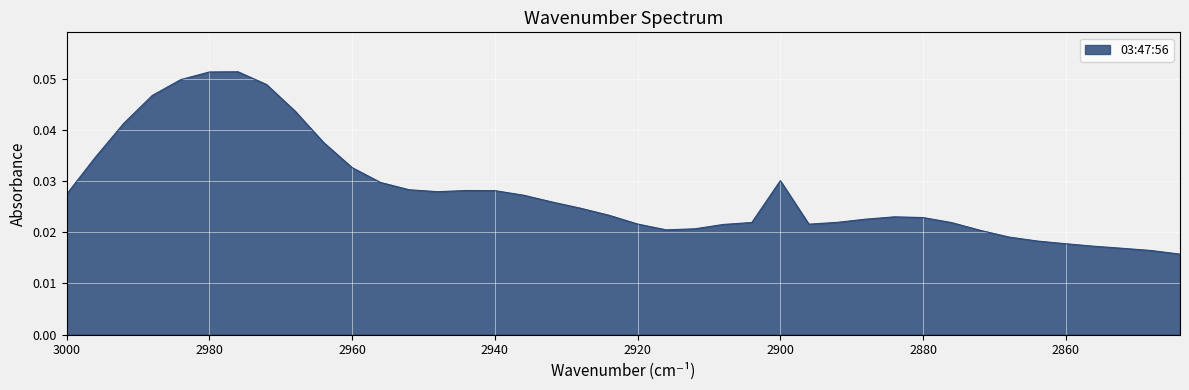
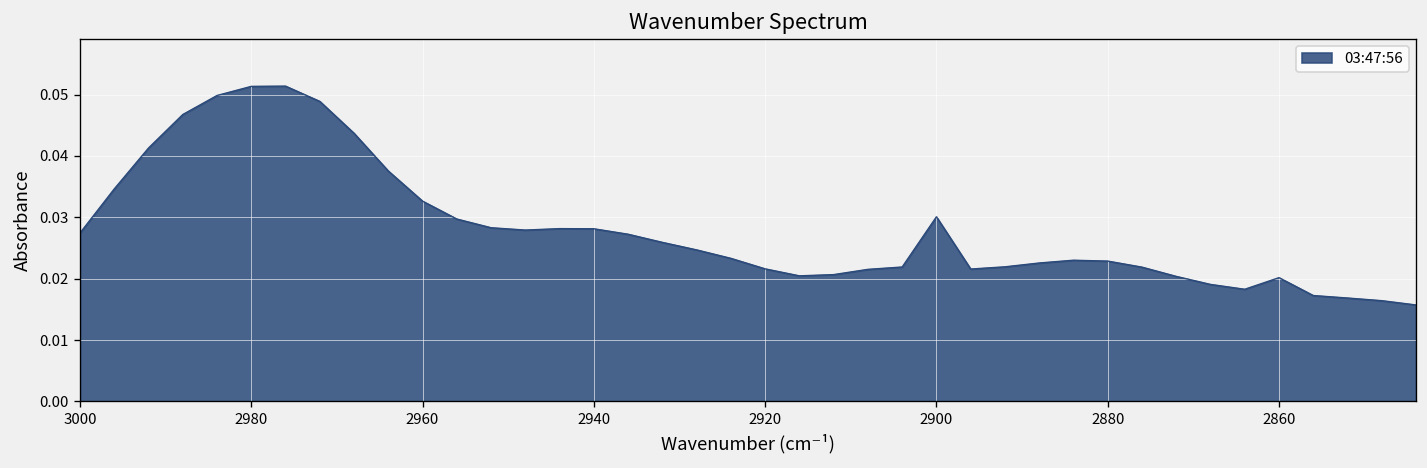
2860: 0.018 -> 0.020
